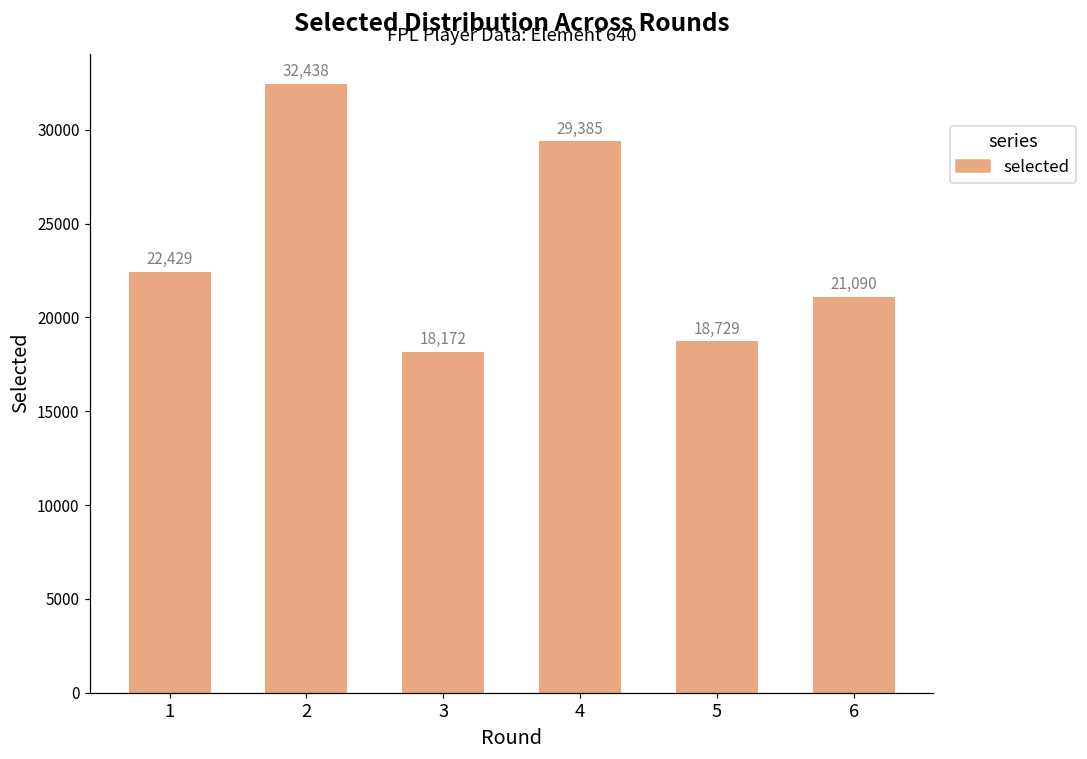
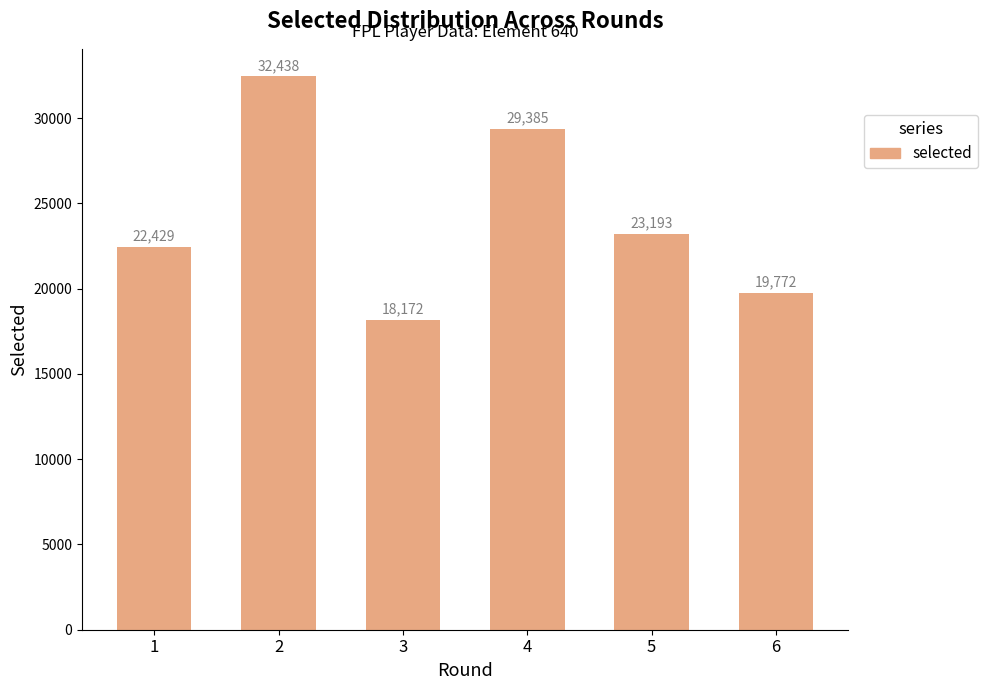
5: 18,729 -> 23,193
6: 21,090 -> 19,772
